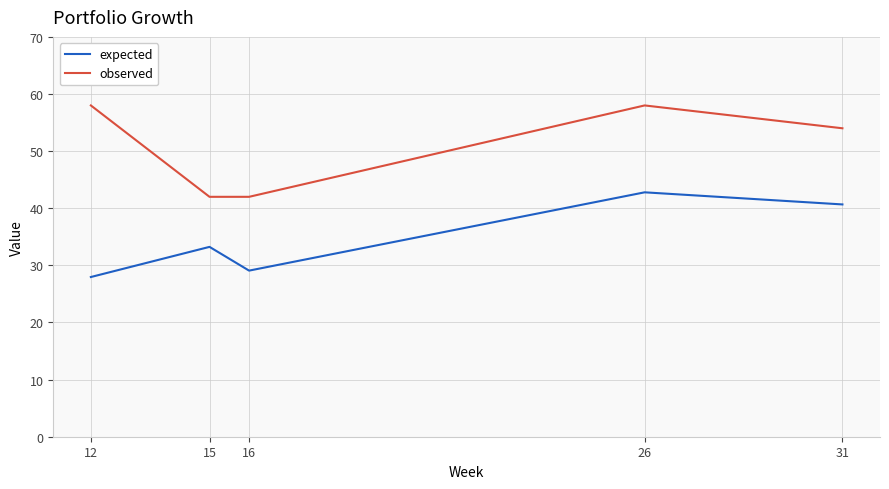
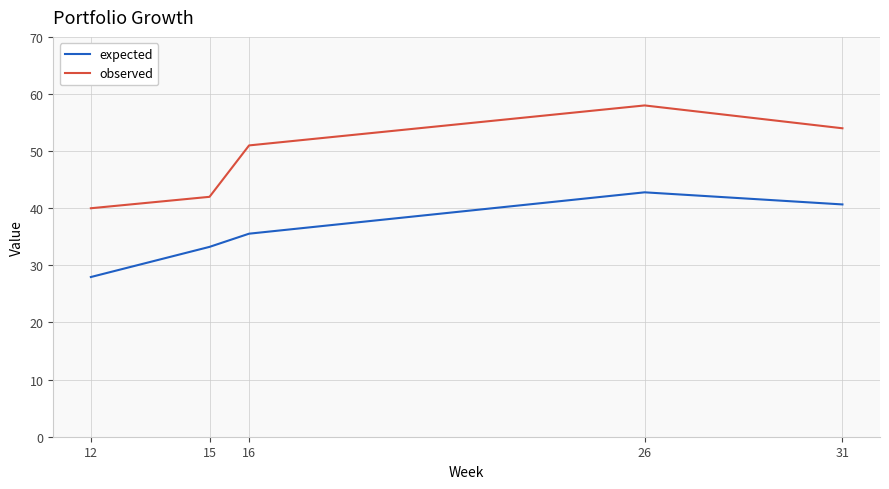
observed, 12: 58 -> 40
expected, 16: 29 -> 36
observed, 16: 42 -> 51
